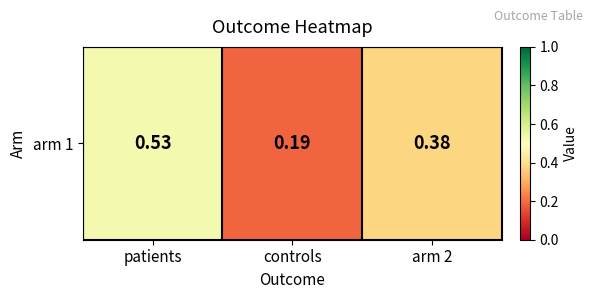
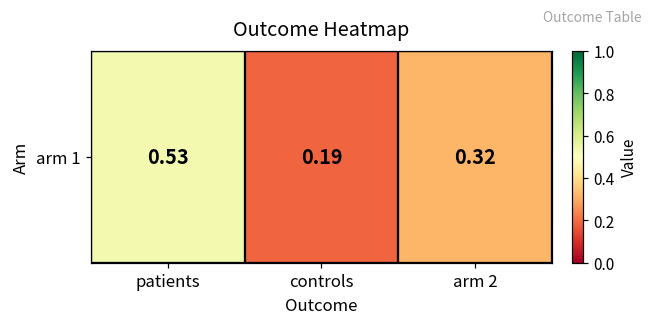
arm 1, arm 2: 0.38 -> 0.32
